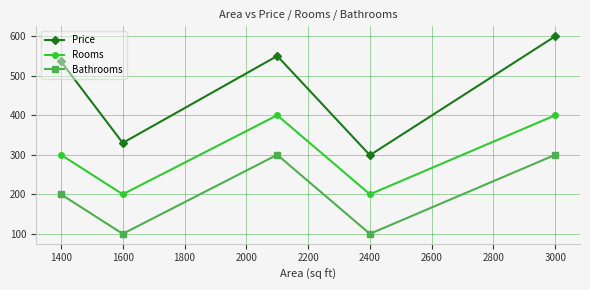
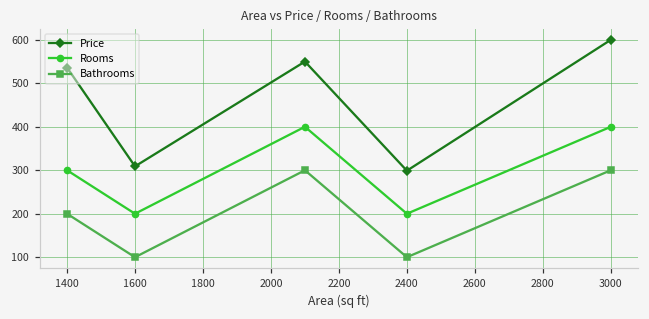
Price, 1600: 330 -> 310
